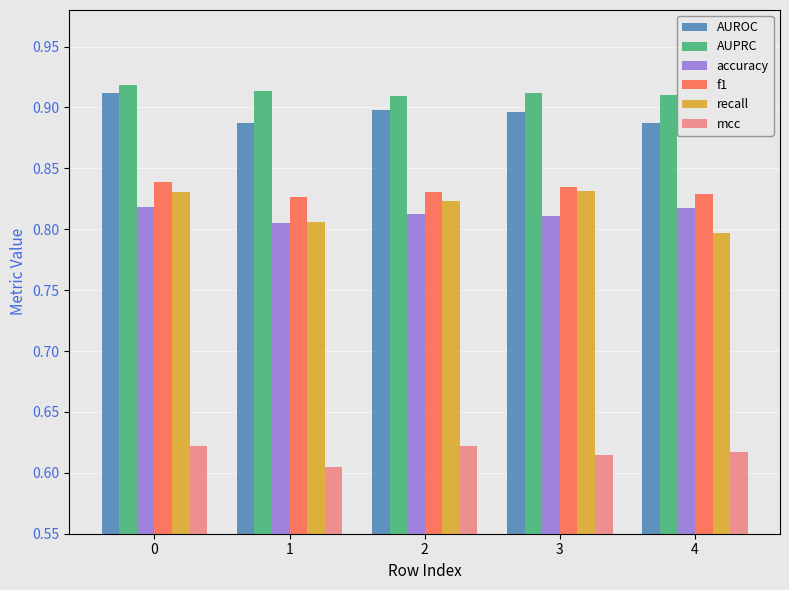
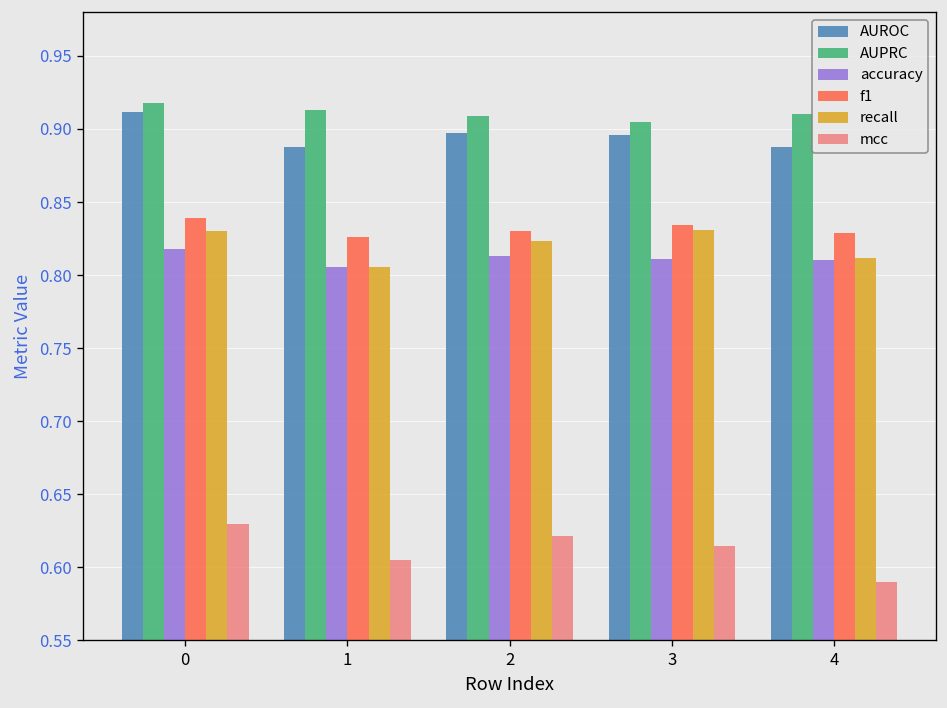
mcc, 0: 0.622 -> 0.630
AUPRC, 3: 0.912 -> 0.905
accuracy, 4: 0.817 -> 0.810
recall, 4: 0.797 -> 0.812
mcc, 4: 0.617 -> 0.590
